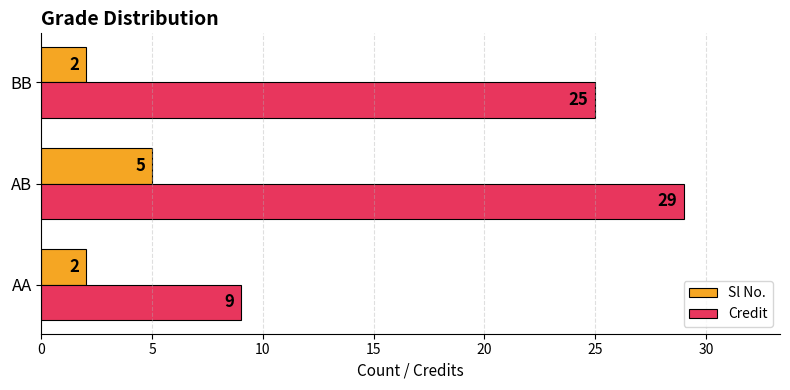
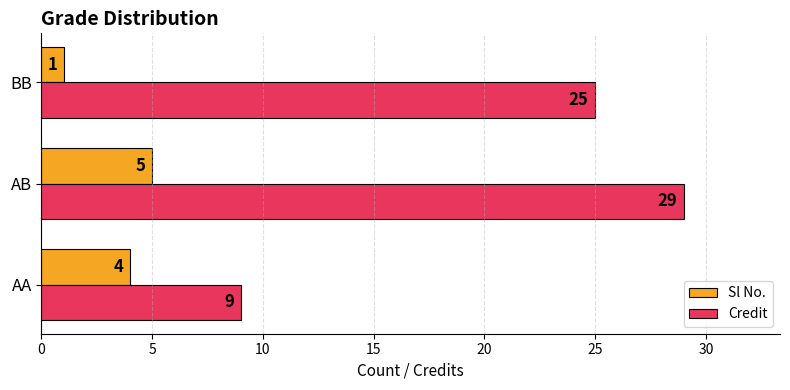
Sl No., BB: 2 -> 1
Sl No., AA: 2 -> 4
